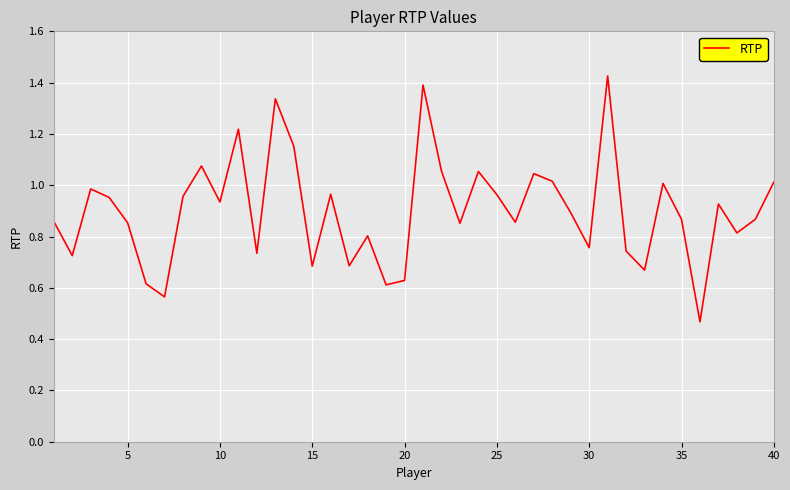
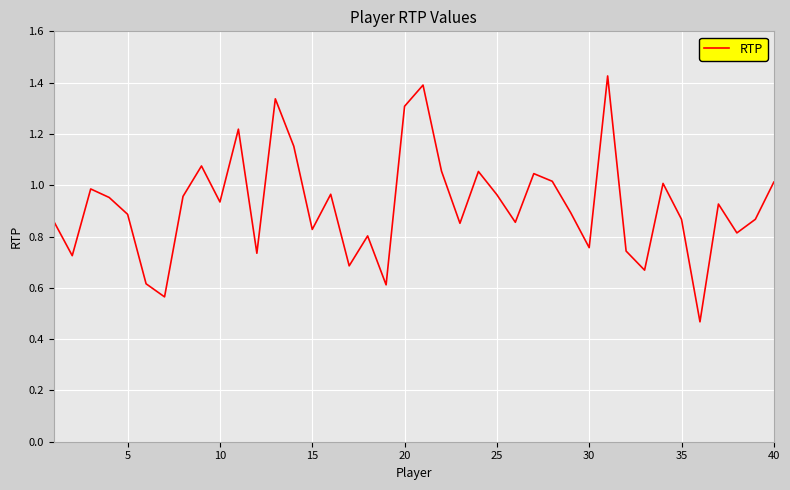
5: 0.85 -> 0.89
15: 0.68 -> 0.83
20: 0.63 -> 1.31
